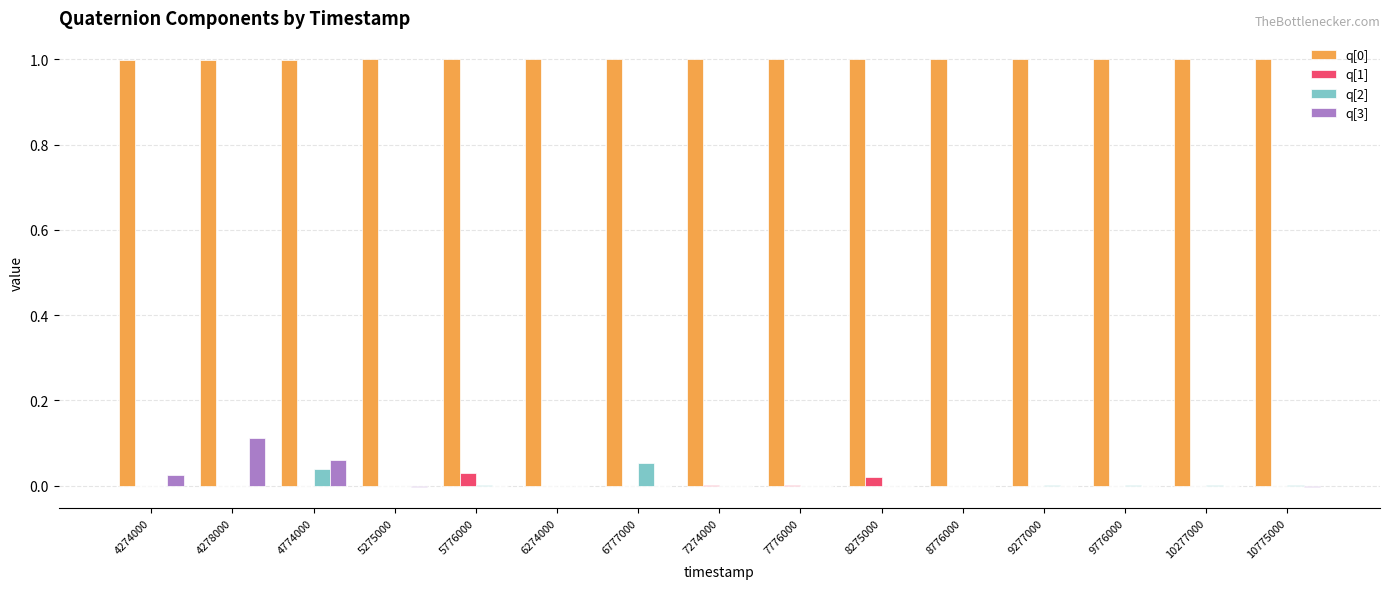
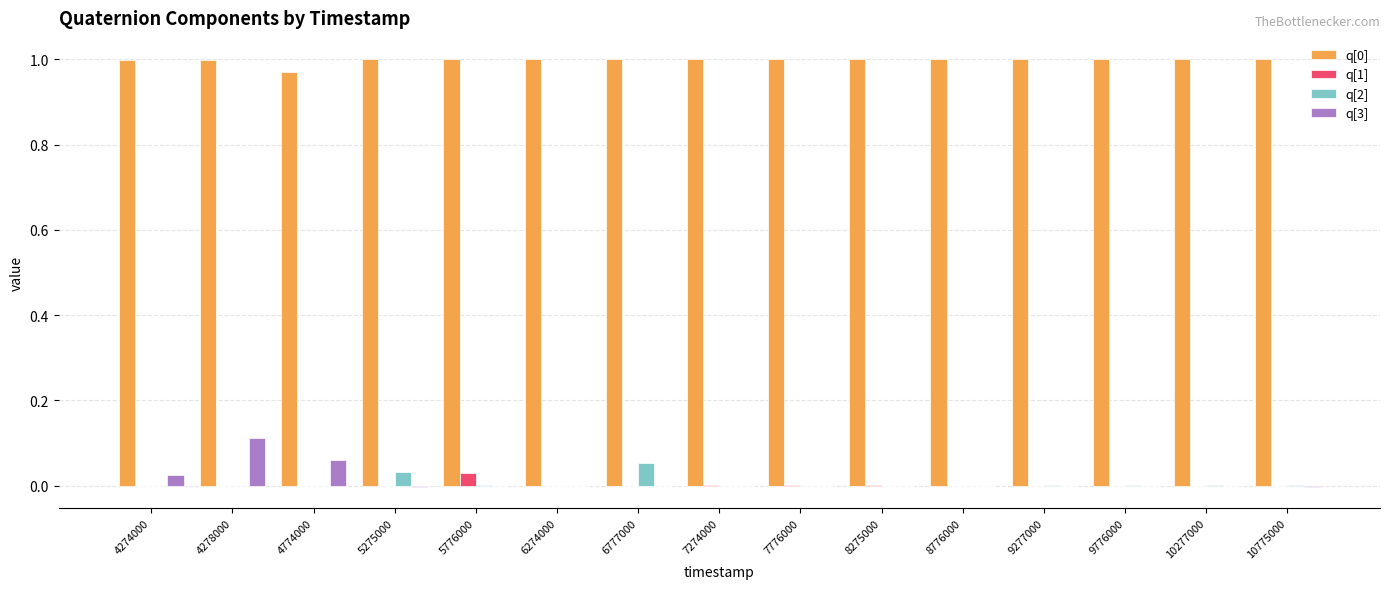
q[0], 4774000: 1.00 -> 0.97
q[2], 4774000: 0.04 -> 0.00
q[2], 5275000: 0.00 -> 0.03
q[1], 8275000: 0.02 -> 0.00
